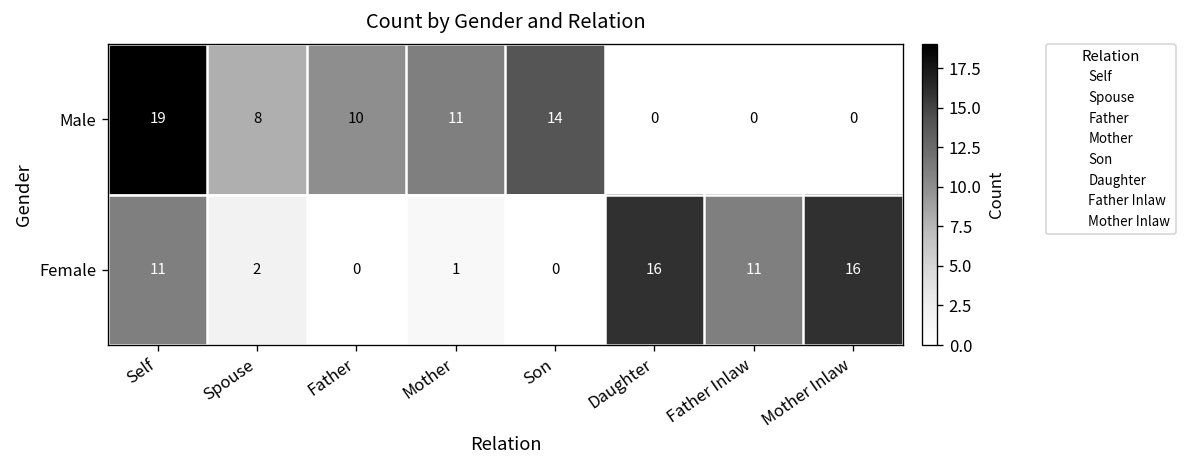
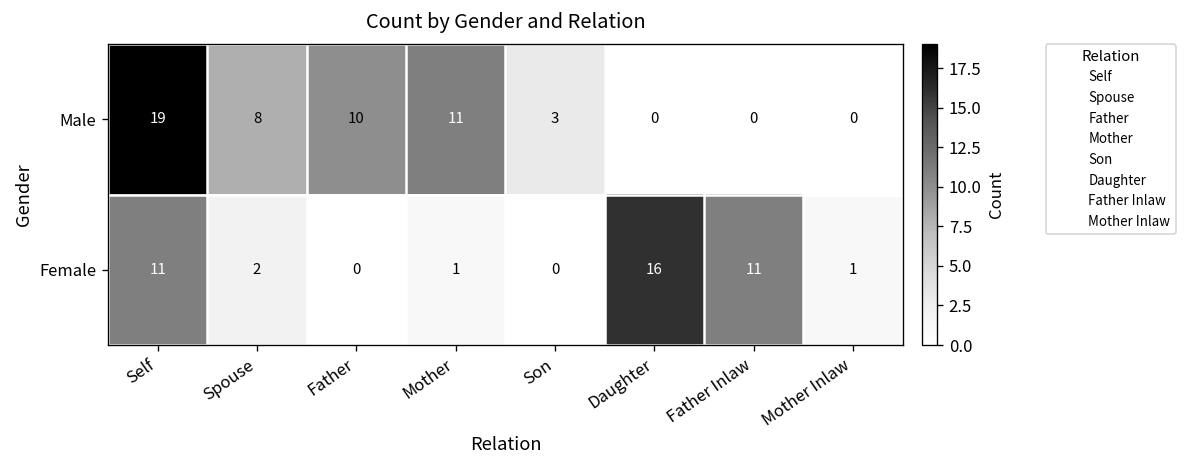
Male, Son: 14 -> 3
Female, Mother Inlaw: 16 -> 1
